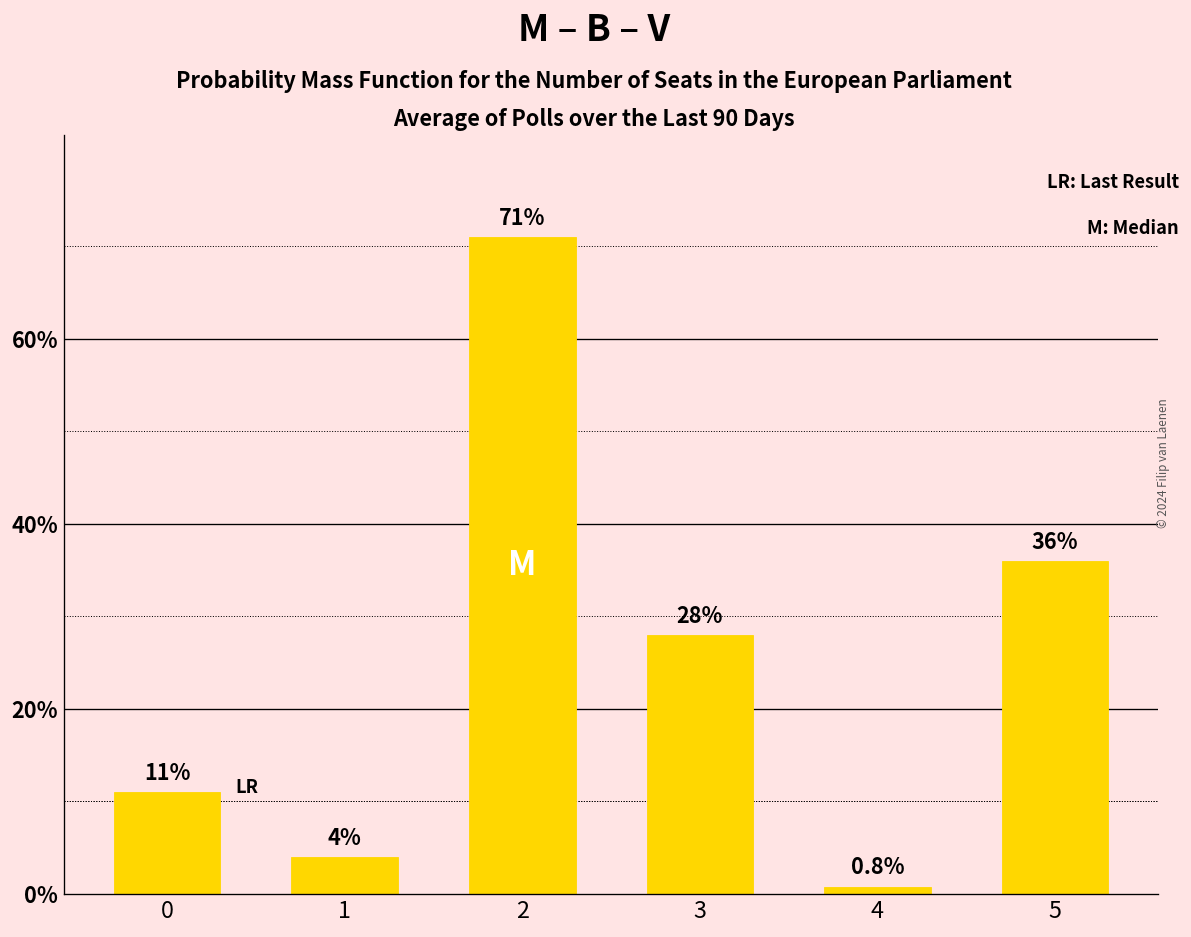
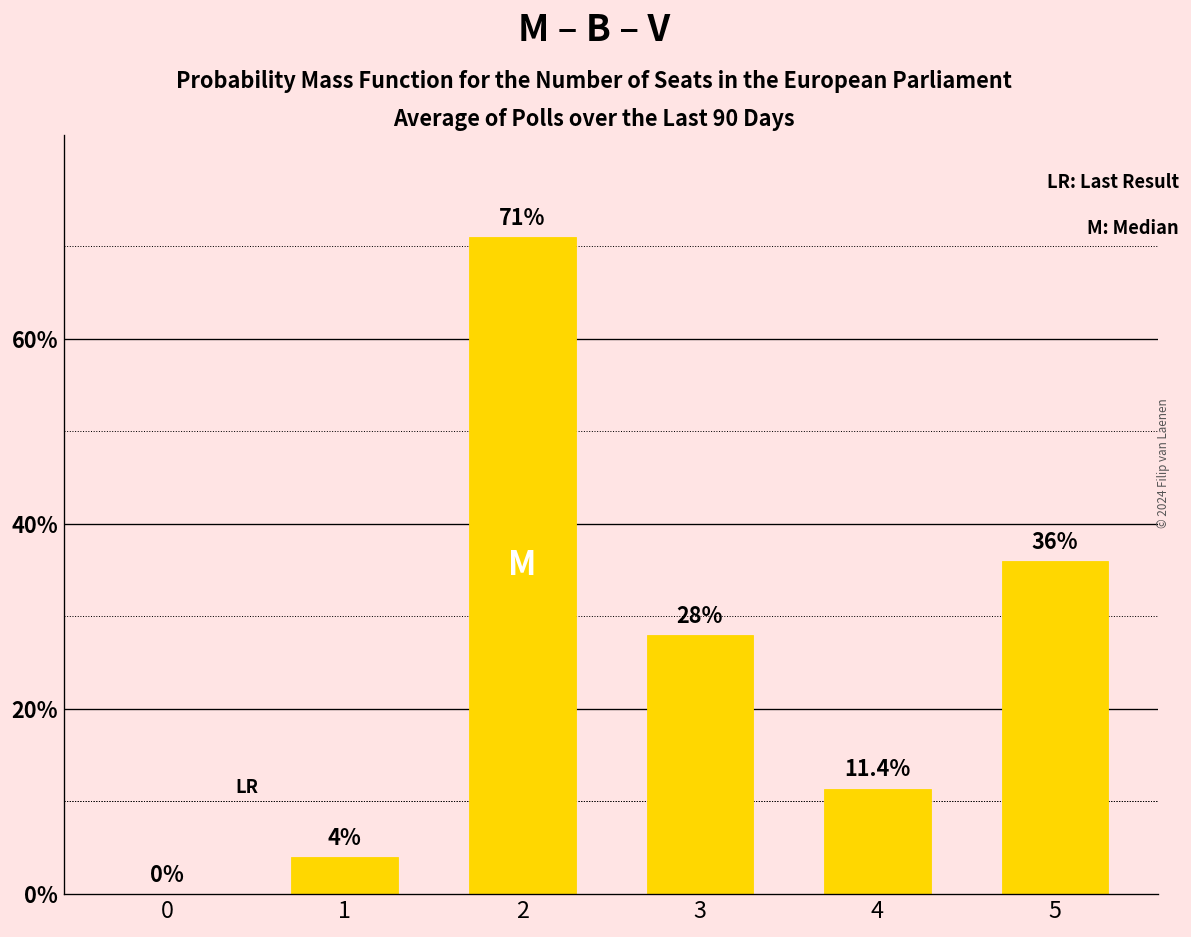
0: 11% -> 0%
4: 0.8% -> 11.4%
